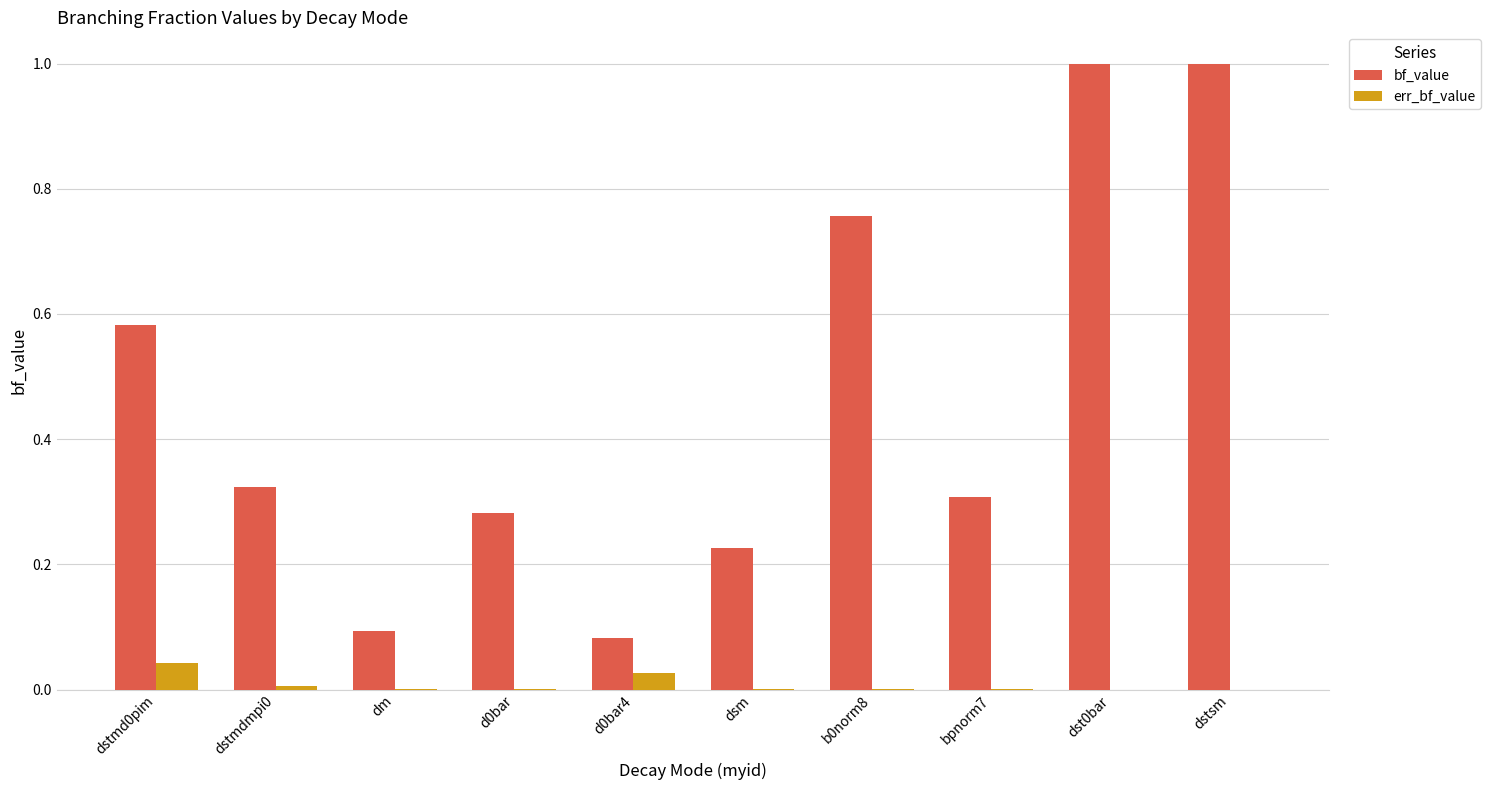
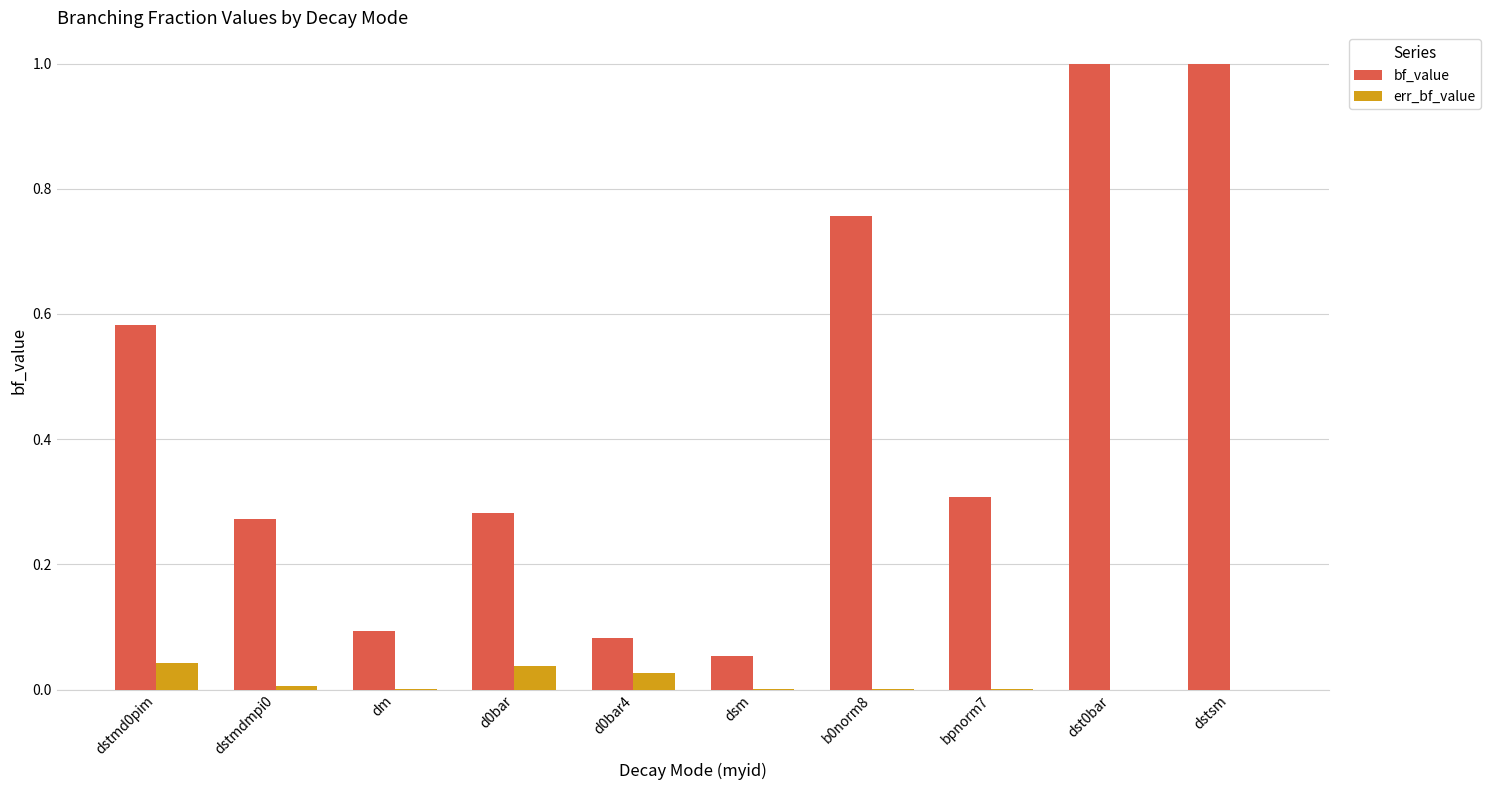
bf_value, dstmdmpi0: 0.32 -> 0.27
err_bf_value, d0bar: 0.00 -> 0.04
bf_value, dsm: 0.23 -> 0.05
